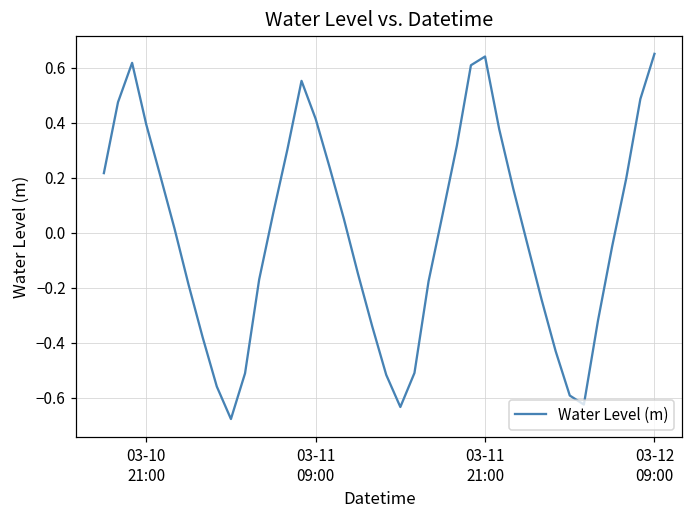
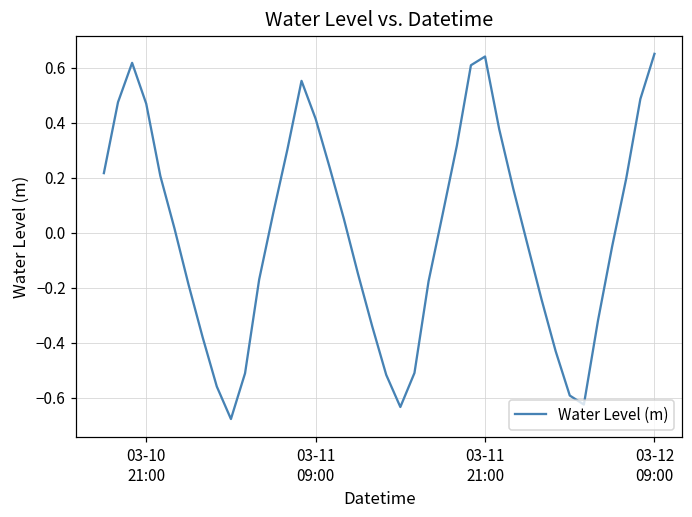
03-10 21:00: 0.39 -> 0.47
